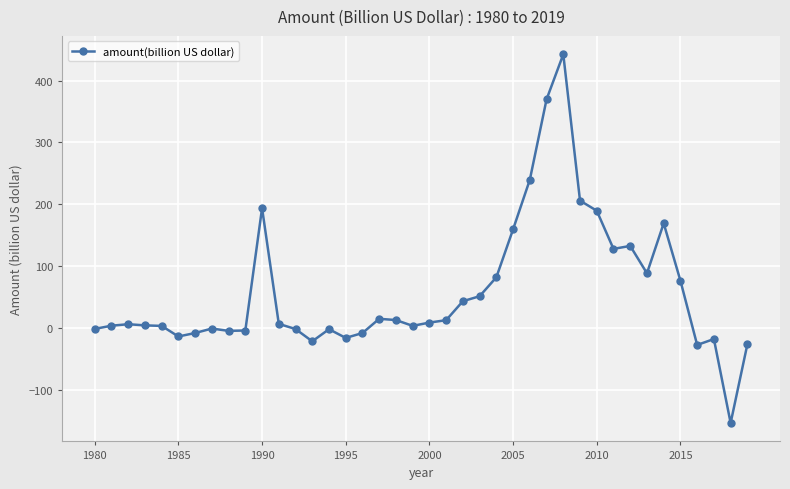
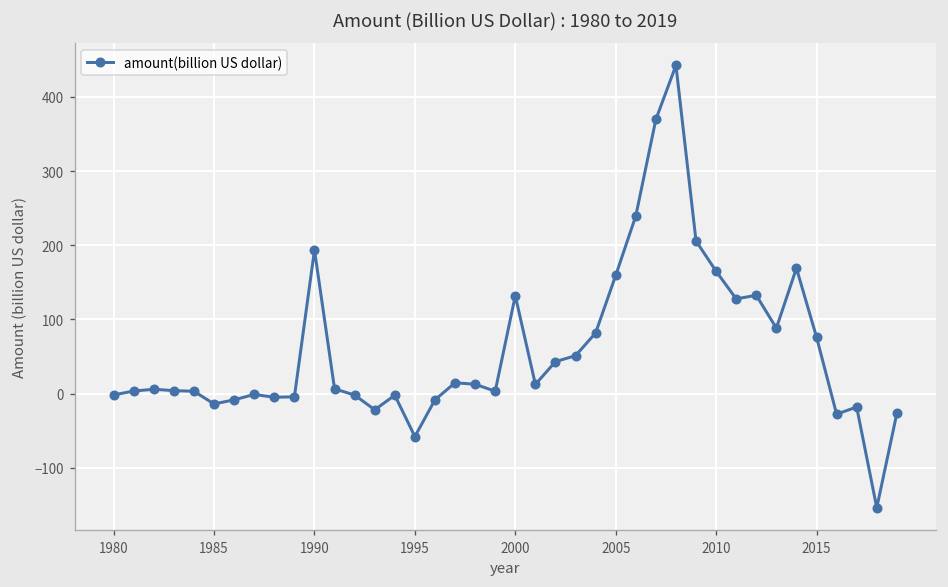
1995: -20 -> -60
2000: 10 -> 130
2010: 190 -> 170
